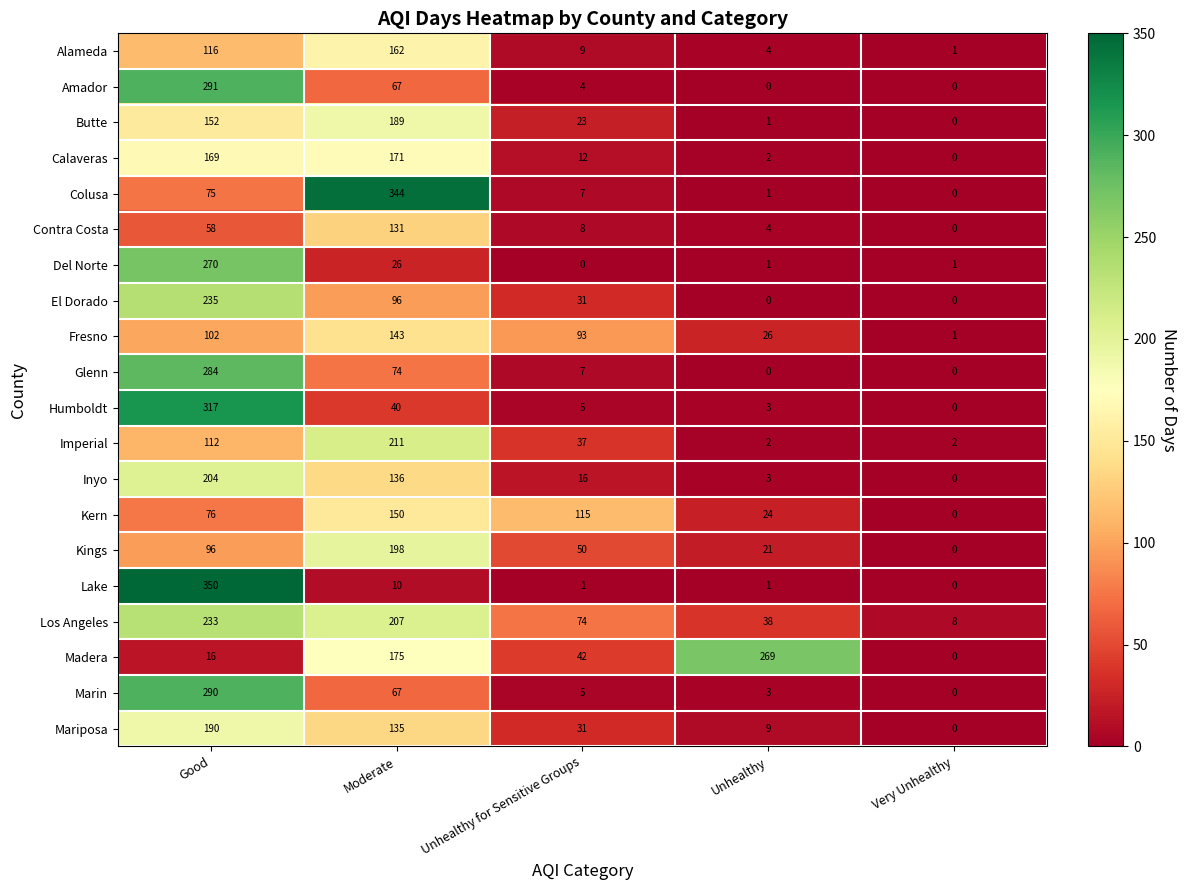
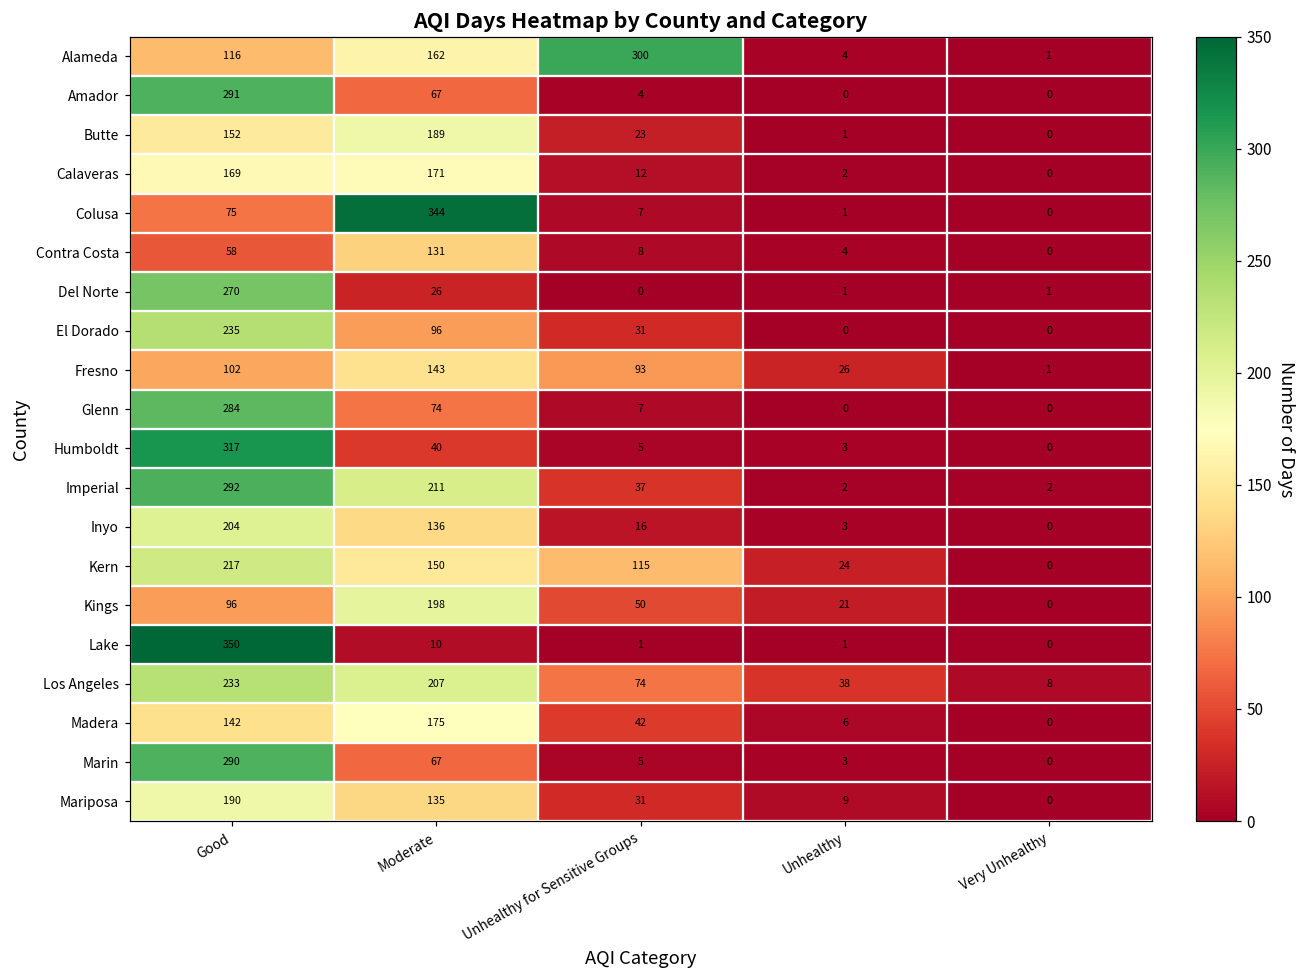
Alameda, Unhealthy for Sensitive Groups: 9 -> 300
Imperial, Good: 112 -> 292
Kern, Good: 76 -> 217
Madera, Good: 16 -> 142
Madera, Unhealthy: 269 -> 6
